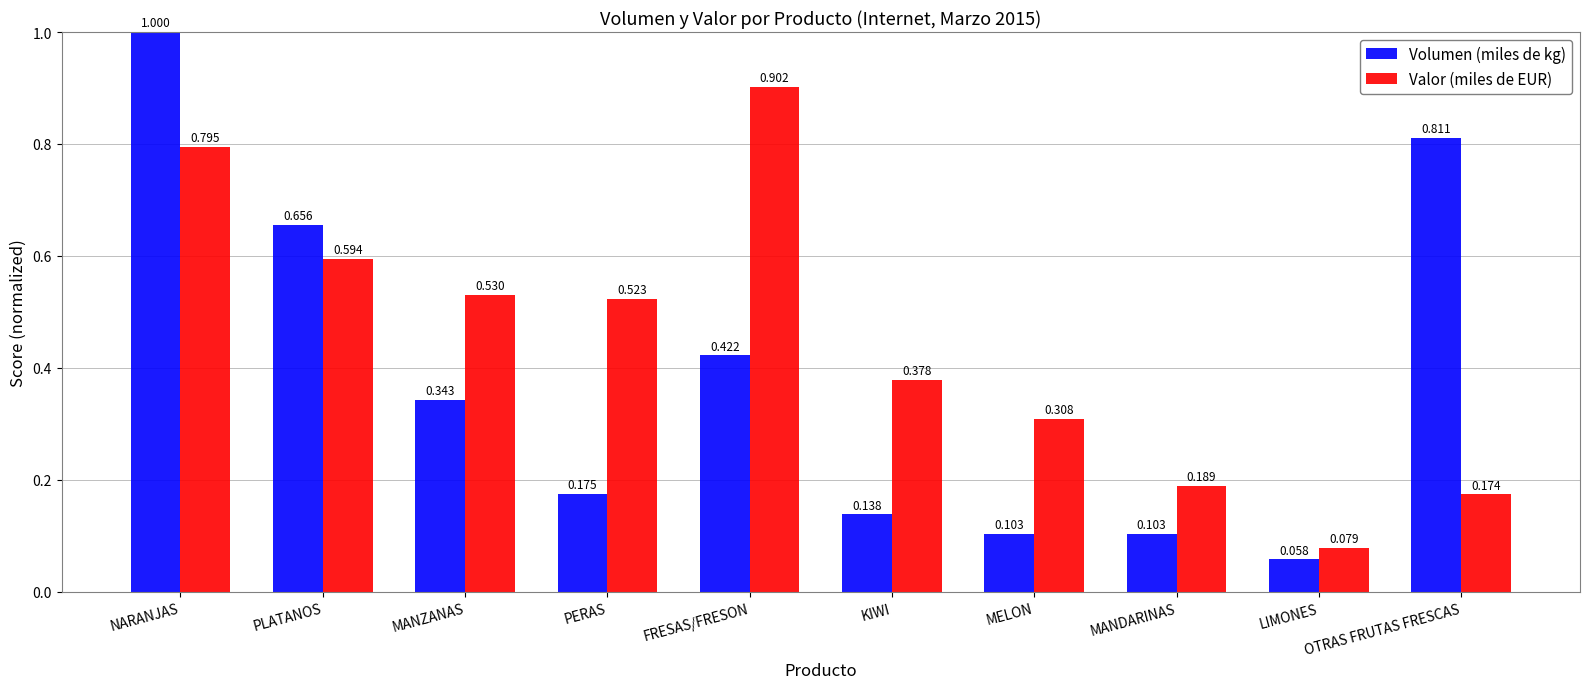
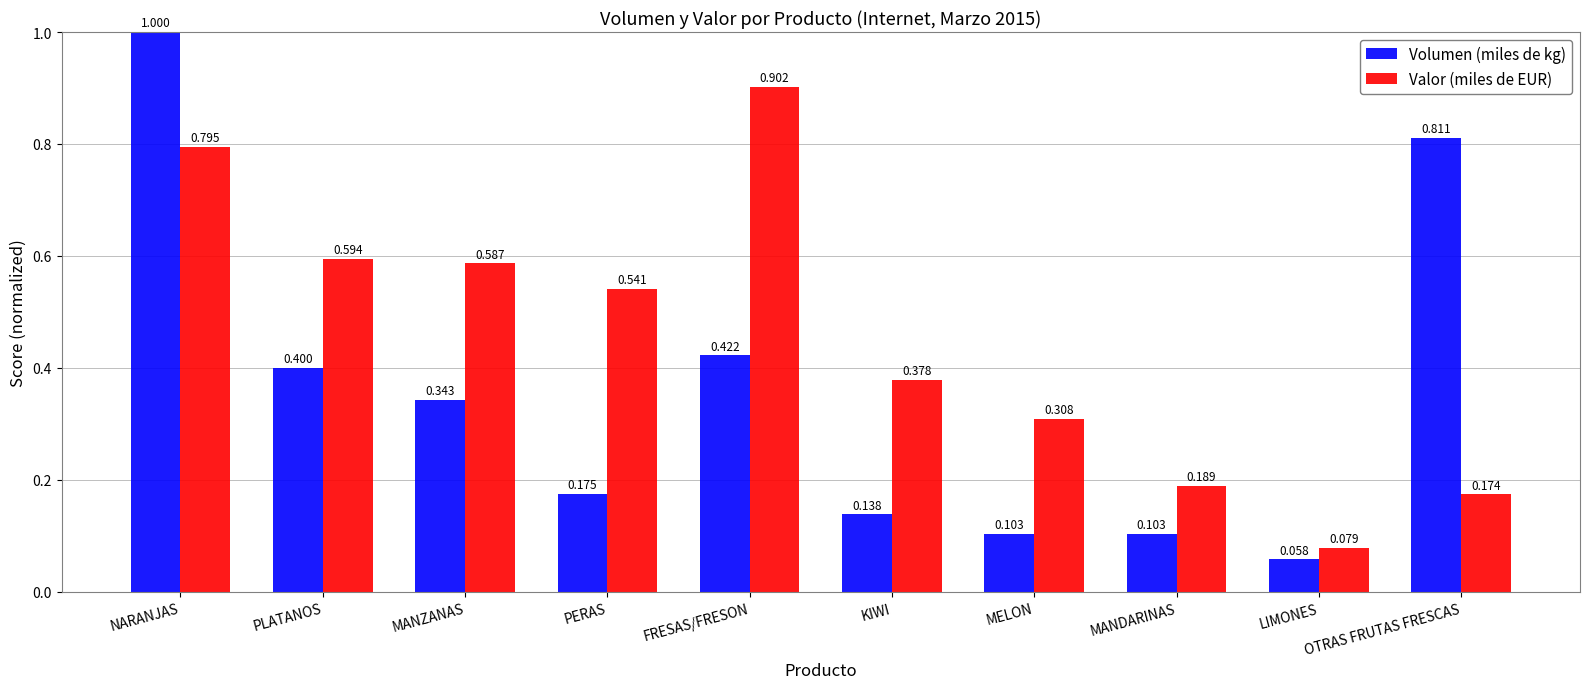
Volumen (miles de kg), PLATANOS: 0.656 -> 0.400
Valor (miles de EUR), MANZANAS: 0.530 -> 0.587
Valor (miles de EUR), PERAS: 0.523 -> 0.541
